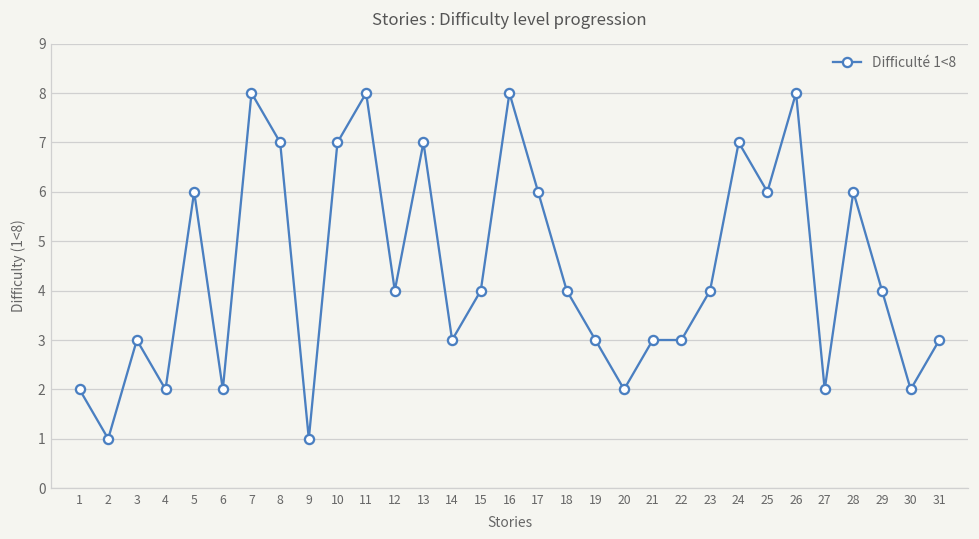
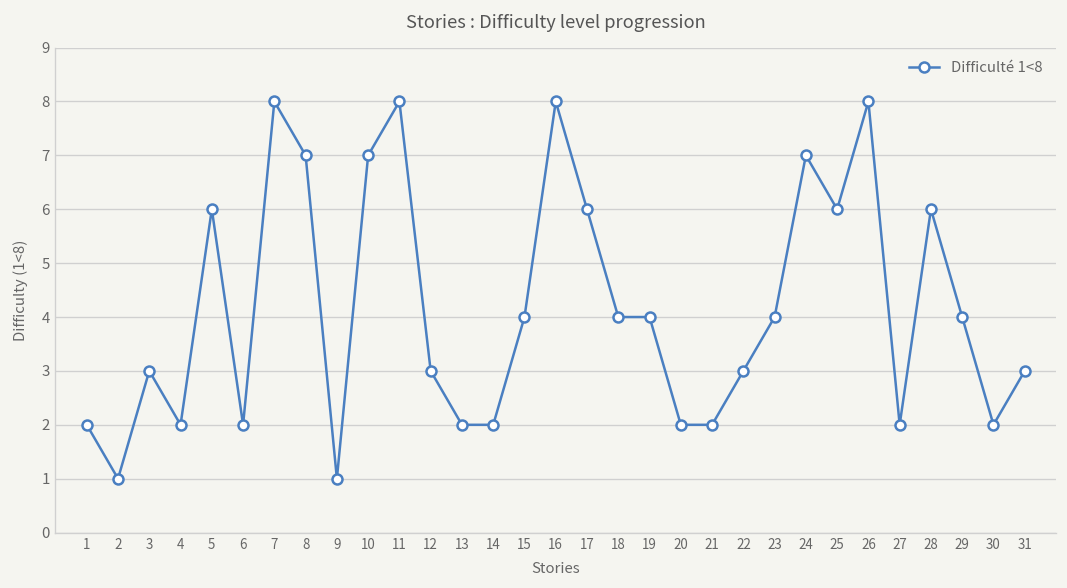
12: 4 -> 3
13: 7 -> 2
14: 3 -> 2
19: 3 -> 4
21: 3 -> 2
